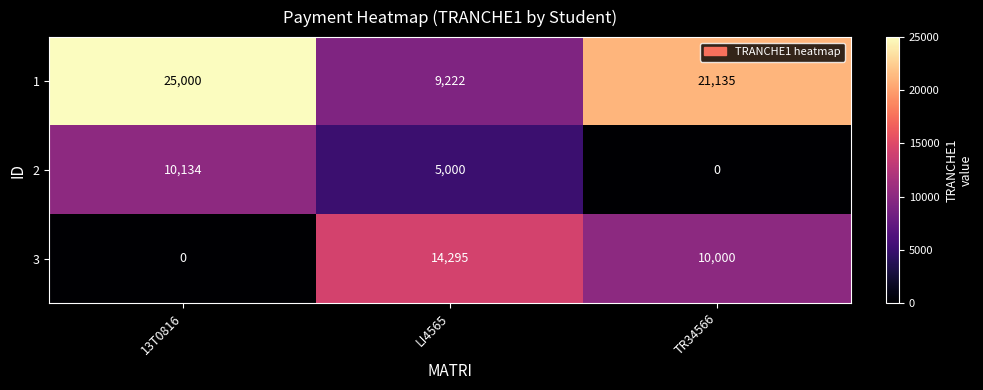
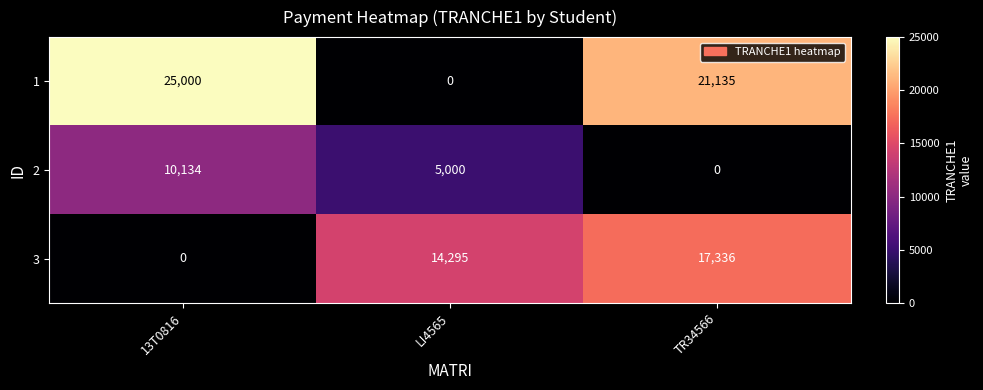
1, LI4565: 9,222 -> 0
3, TR34566: 10,000 -> 17,336
